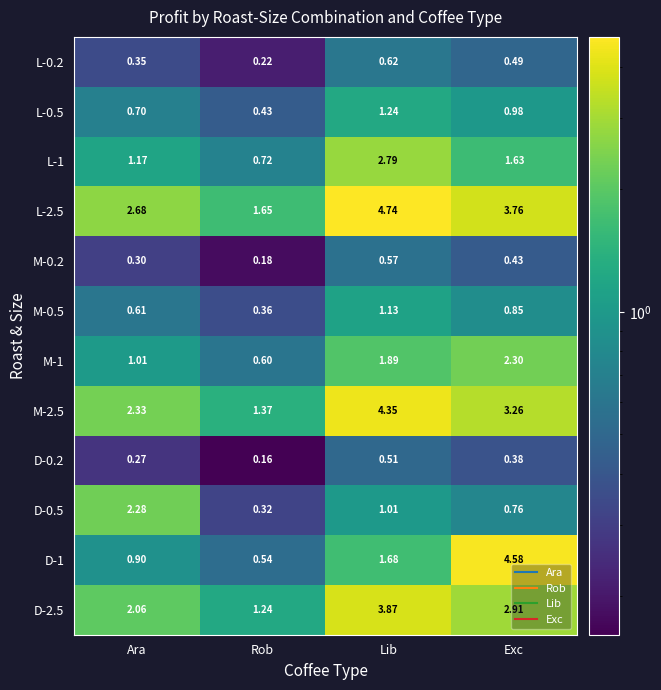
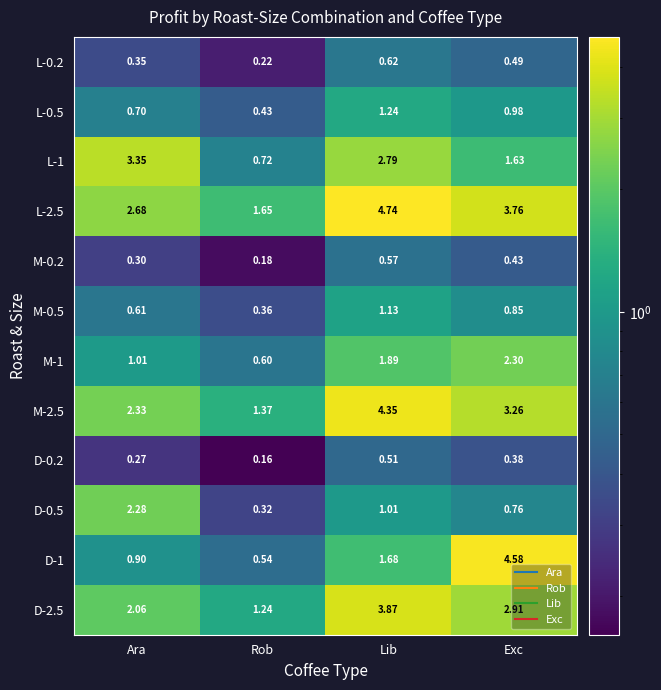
L-1, Ara: 1.17 -> 3.35
